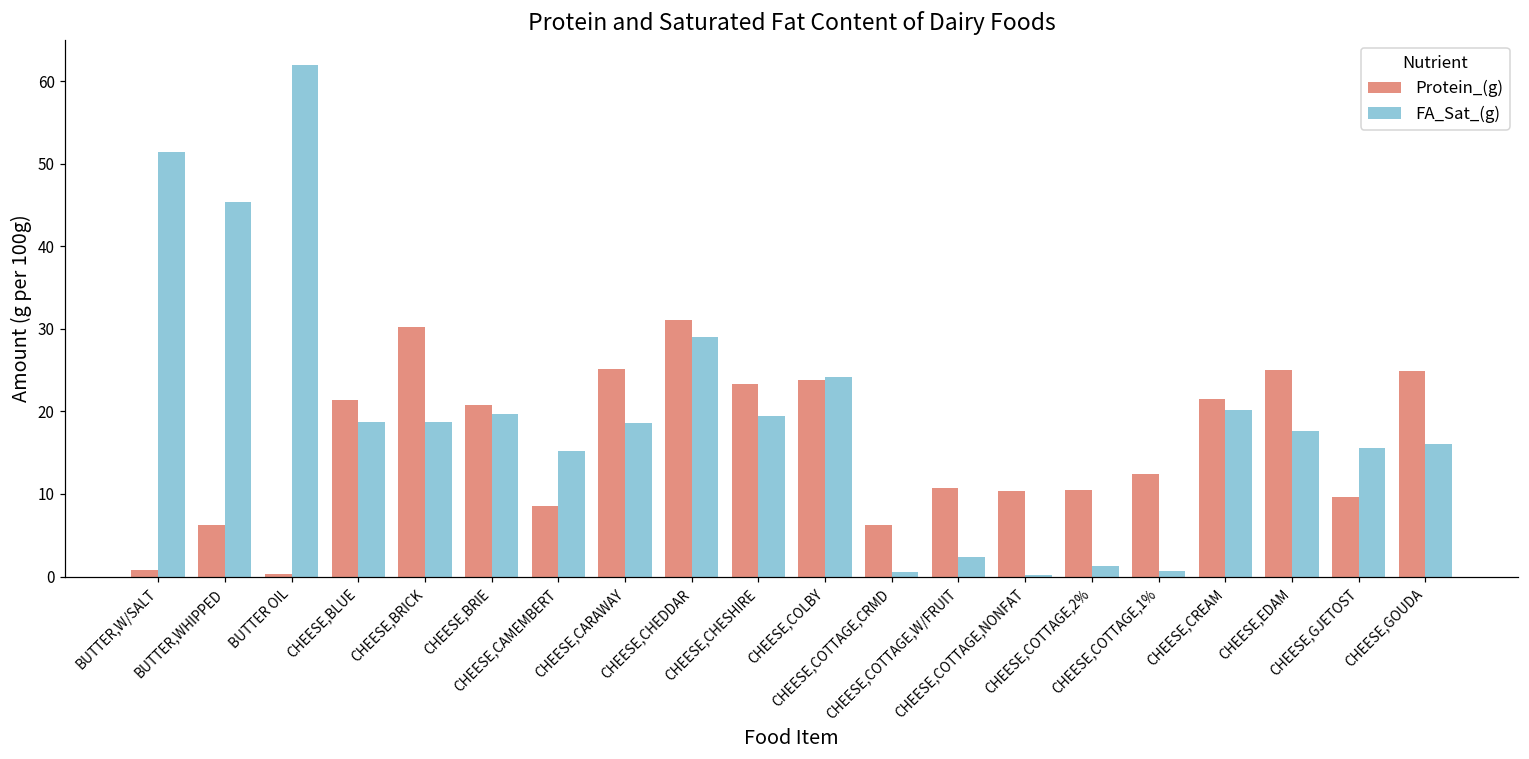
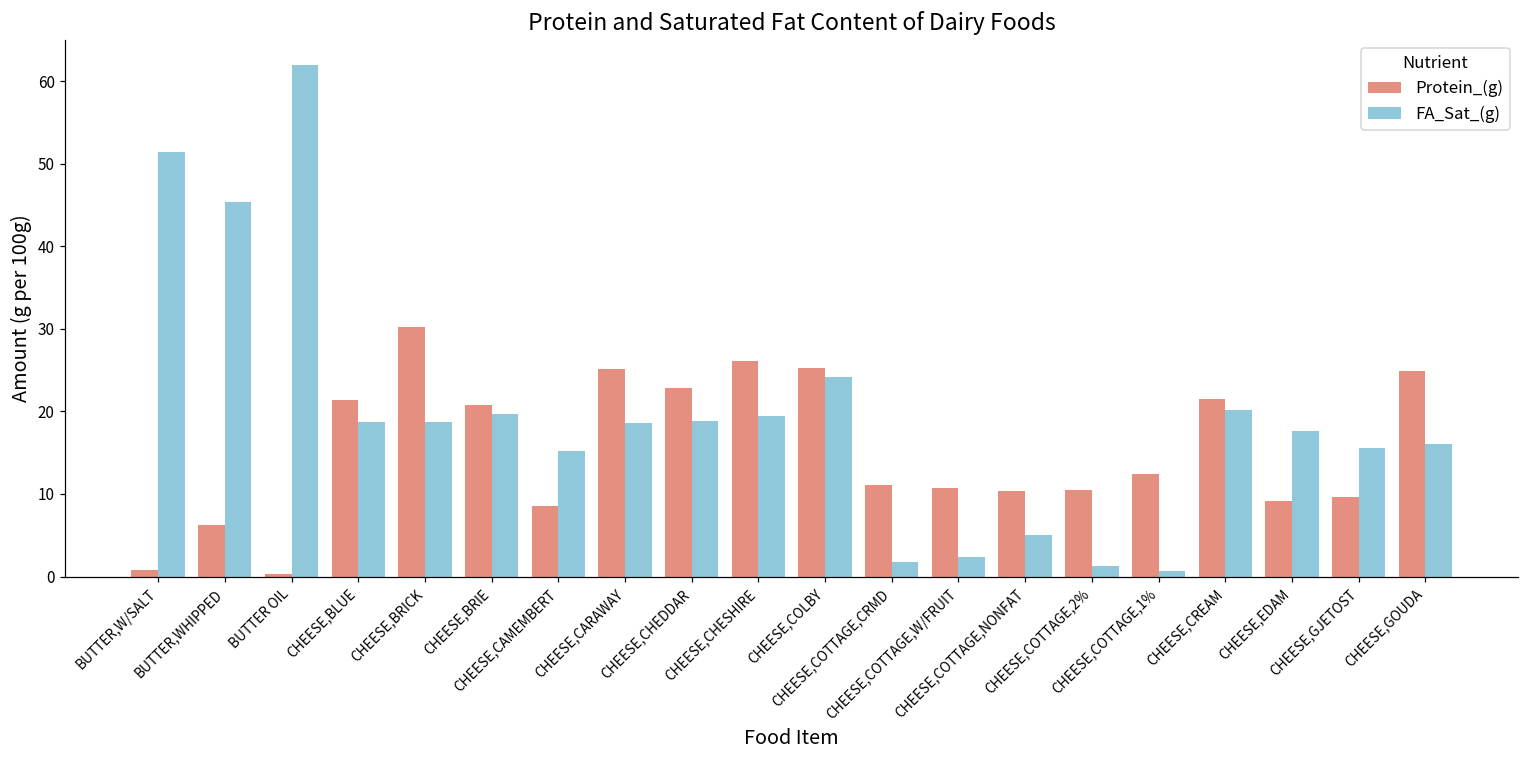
Protein_(g), CHEESE,CHEDDAR: 31 -> 23
FA_Sat_(g), CHEESE,CHEDDAR: 29 -> 19
Protein_(g), CHEESE,CHESHIRE: 23 -> 26
Protein_(g), CHEESE,COLBY: 24 -> 25
Protein_(g), CHEESE,COTTAGE,CRMD: 6 -> 11
FA_Sat_(g), CHEESE,COTTAGE,CRMD: 1 -> 2
FA_Sat_(g), CHEESE,COTTAGE,NONFAT: 0 -> 5
Protein_(g), CHEESE,EDAM: 25 -> 9
